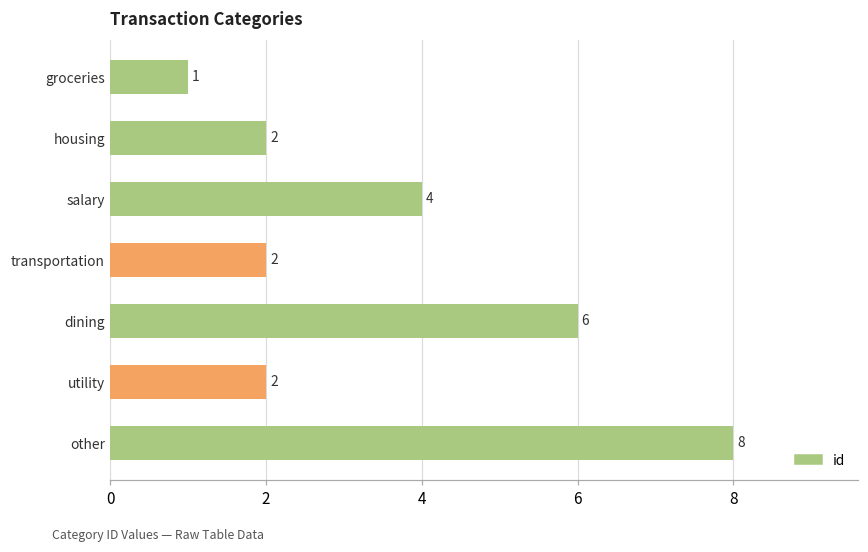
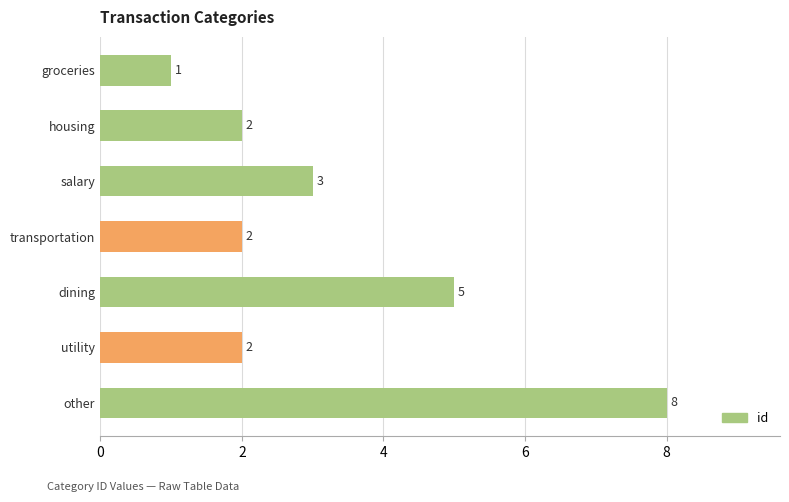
salary: 4 -> 3
dining: 6 -> 5
